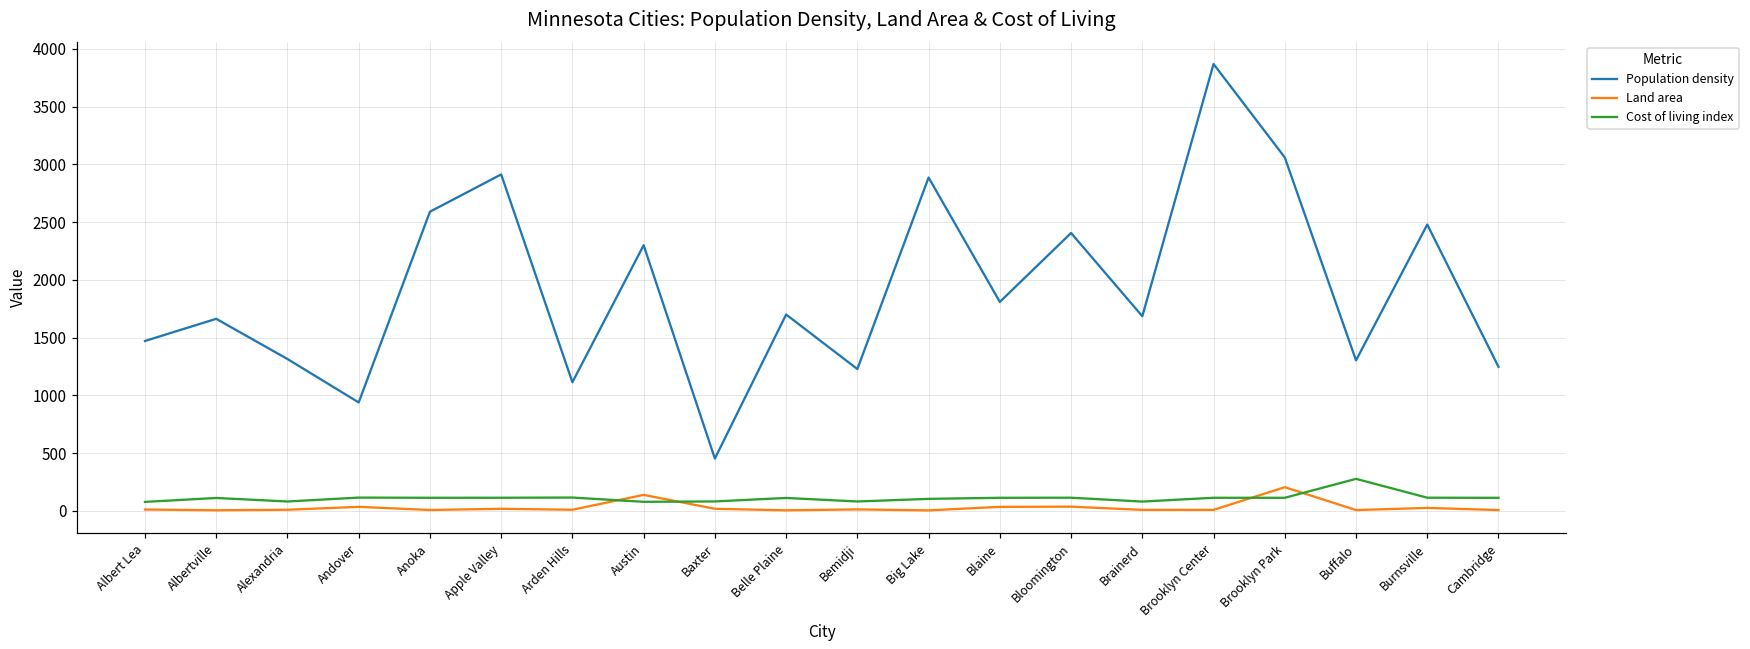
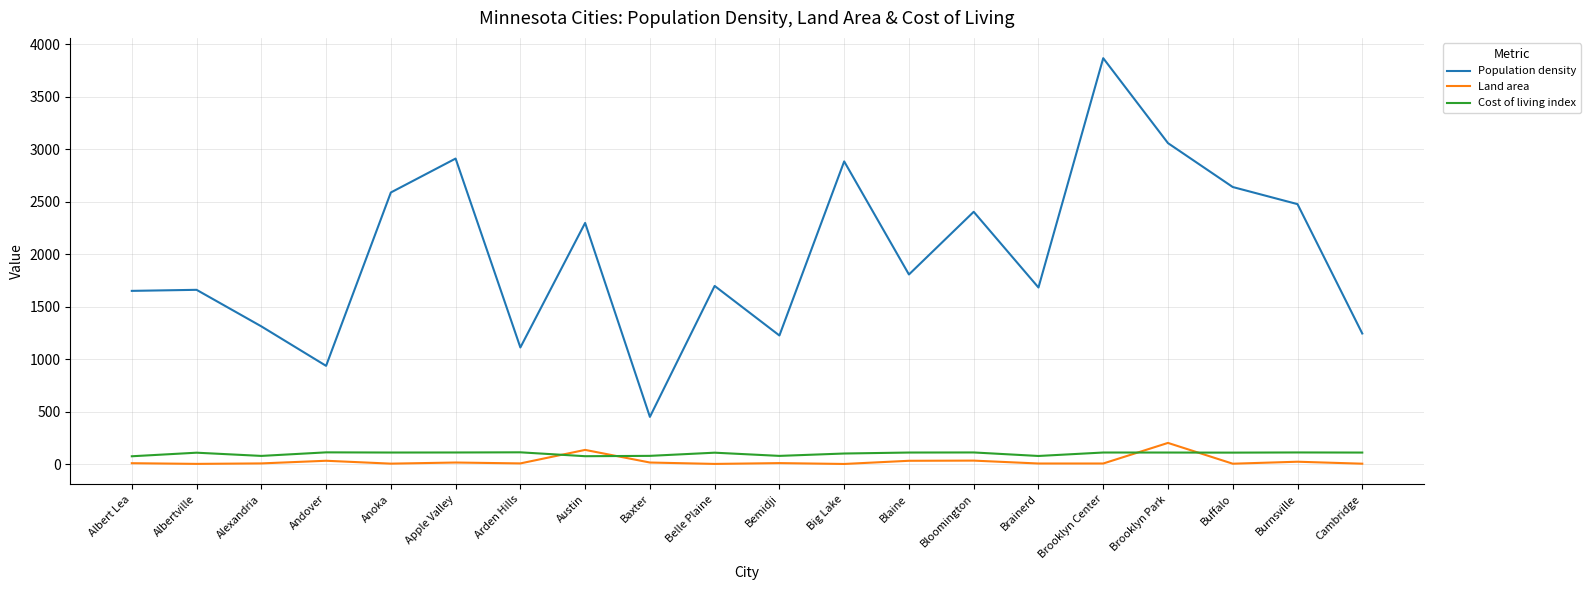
Population density, Albert Lea: 1470 -> 1650
Population density, Buffalo: 1300 -> 2640
Cost of living index, Buffalo: 280 -> 110
